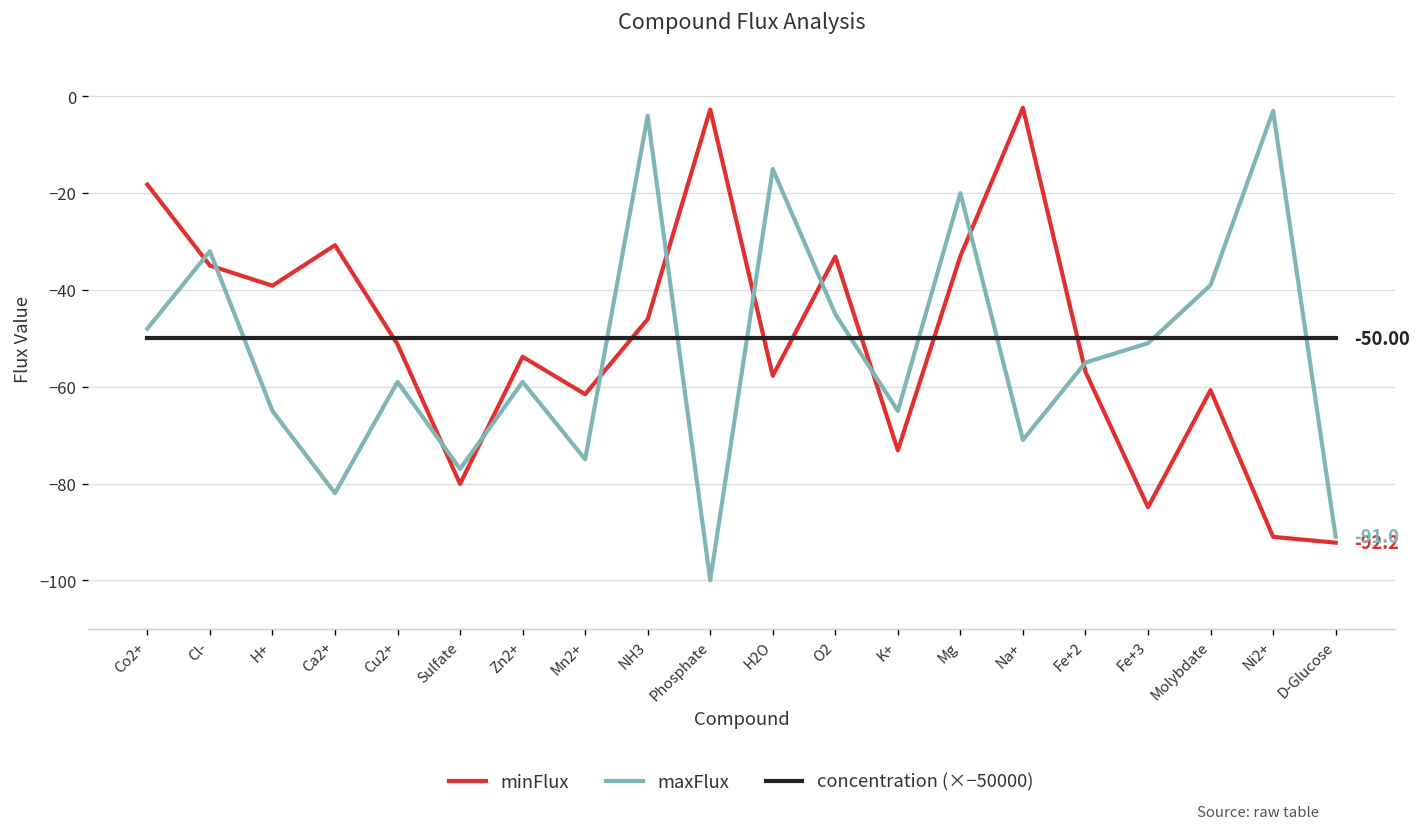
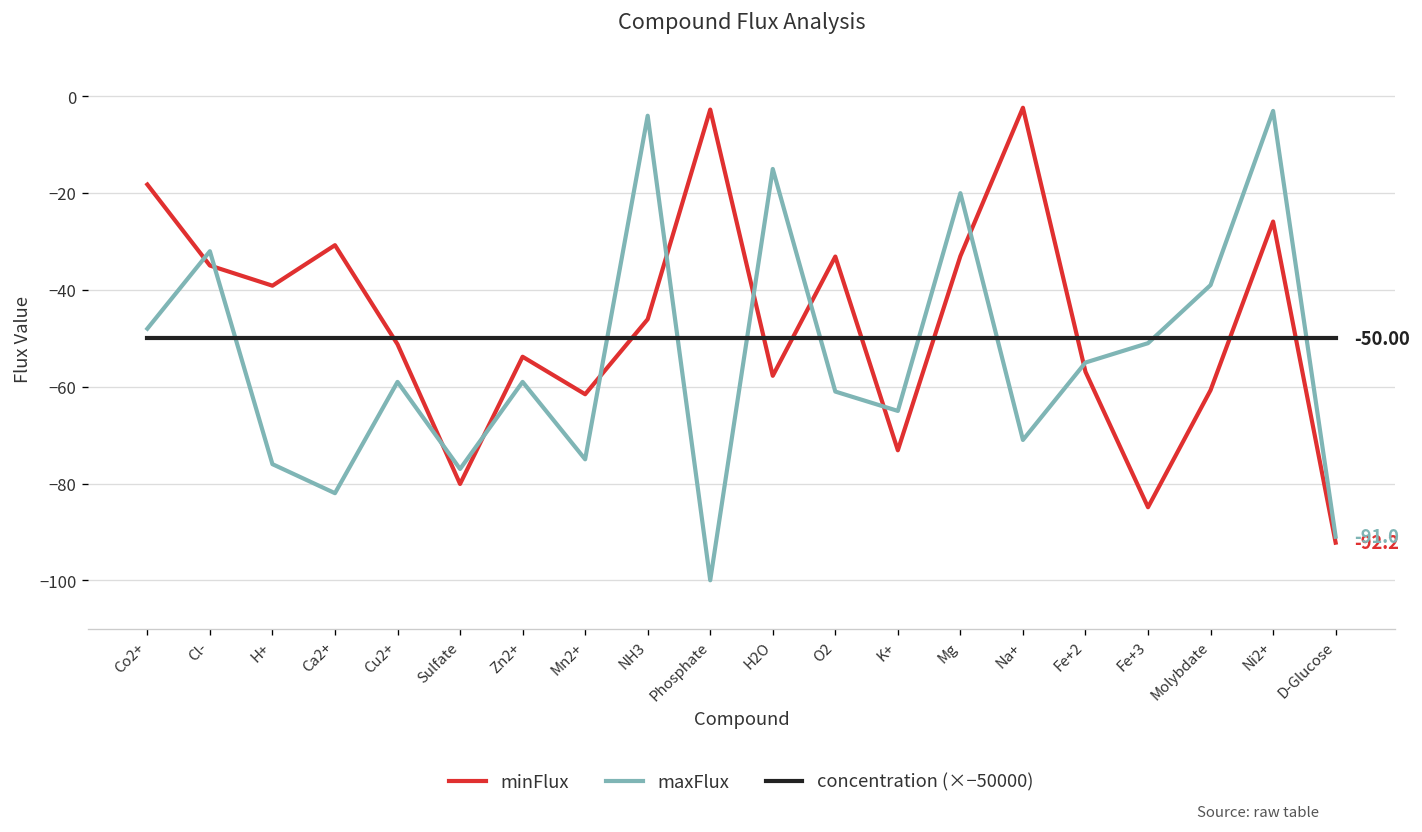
maxFlux, H+: -65 -> -76
maxFlux, O2: -45 -> -61
minFlux, Ni2+: -91 -> -26
